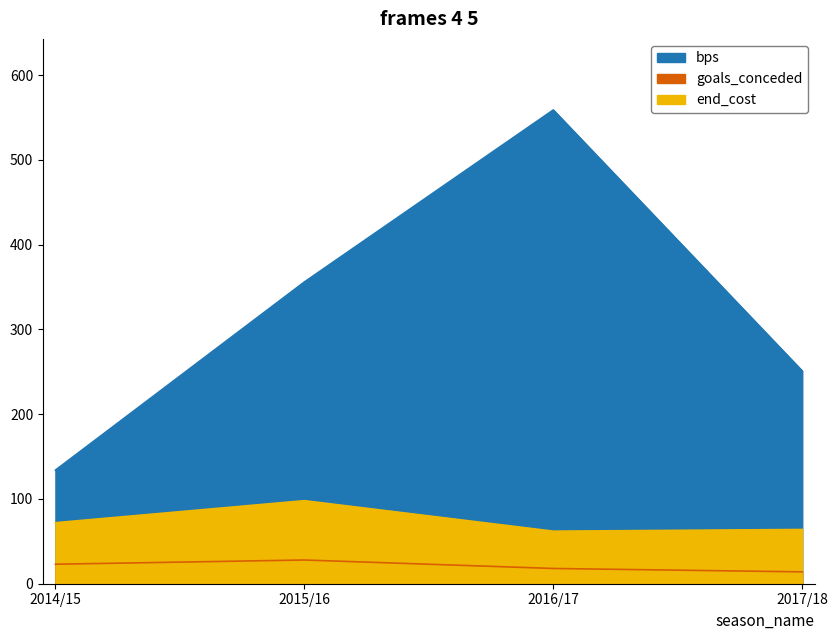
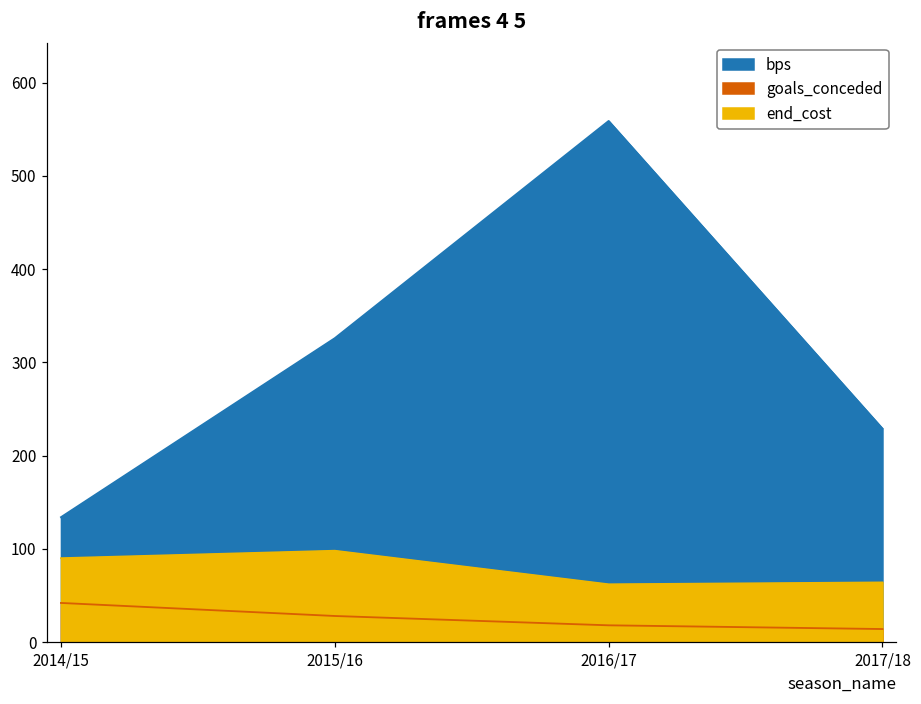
goals_conceded, 2014/15: 20 -> 40
end_cost, 2014/15: 70 -> 90
bps, 2015/16: 360 -> 330
bps, 2017/18: 250 -> 230
